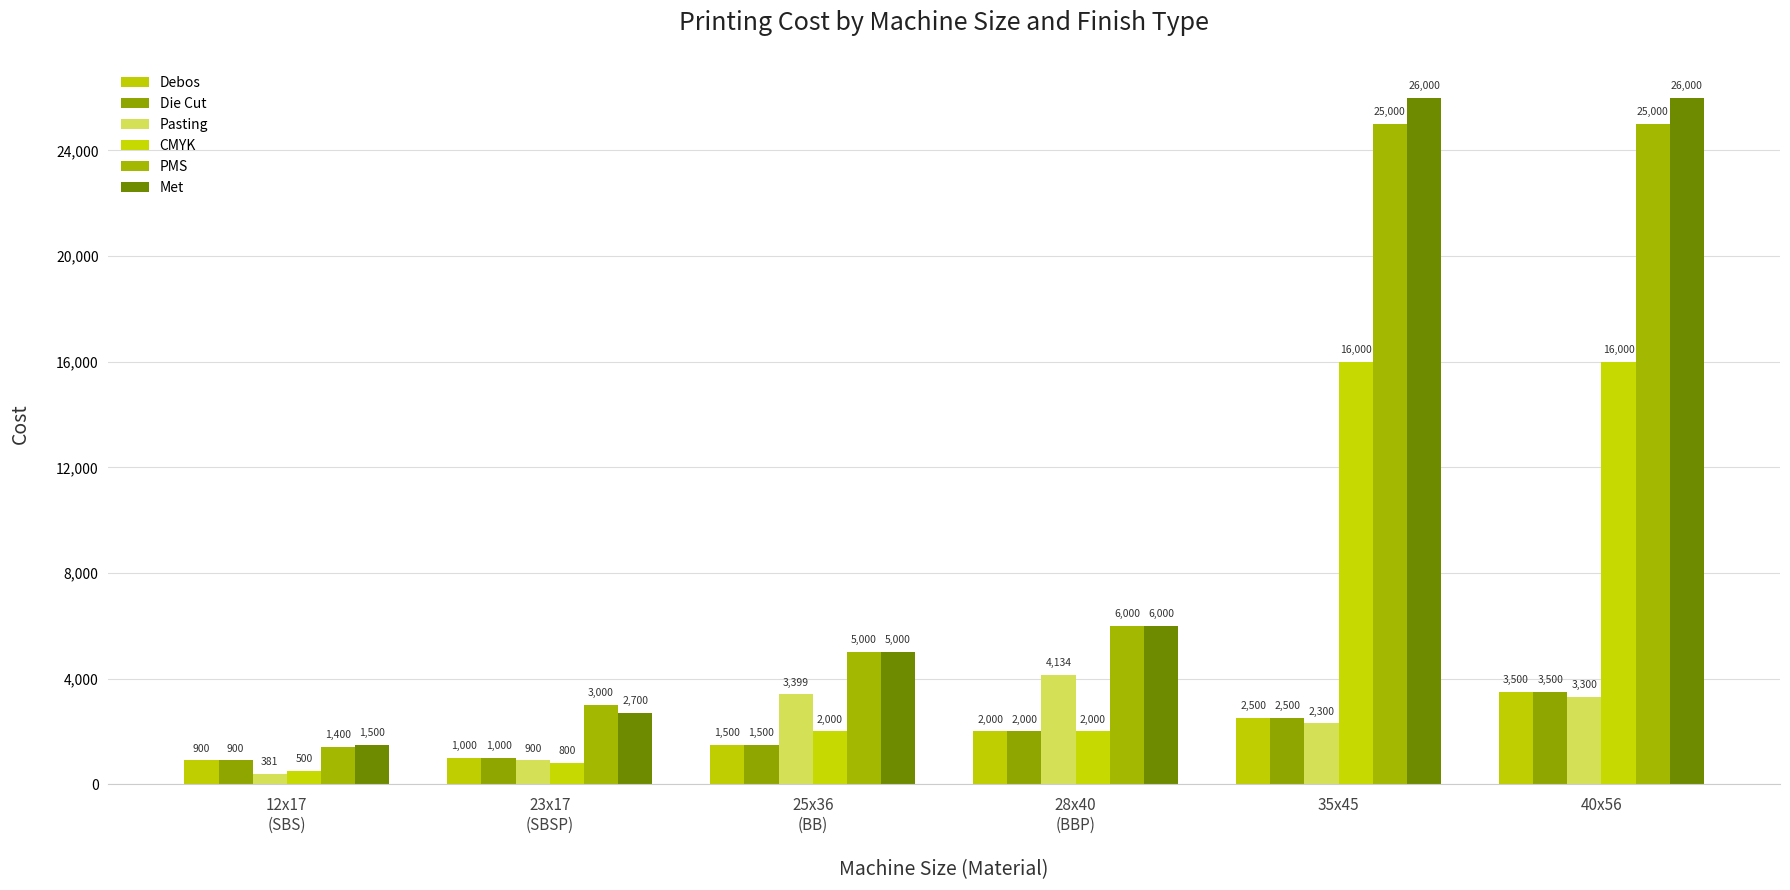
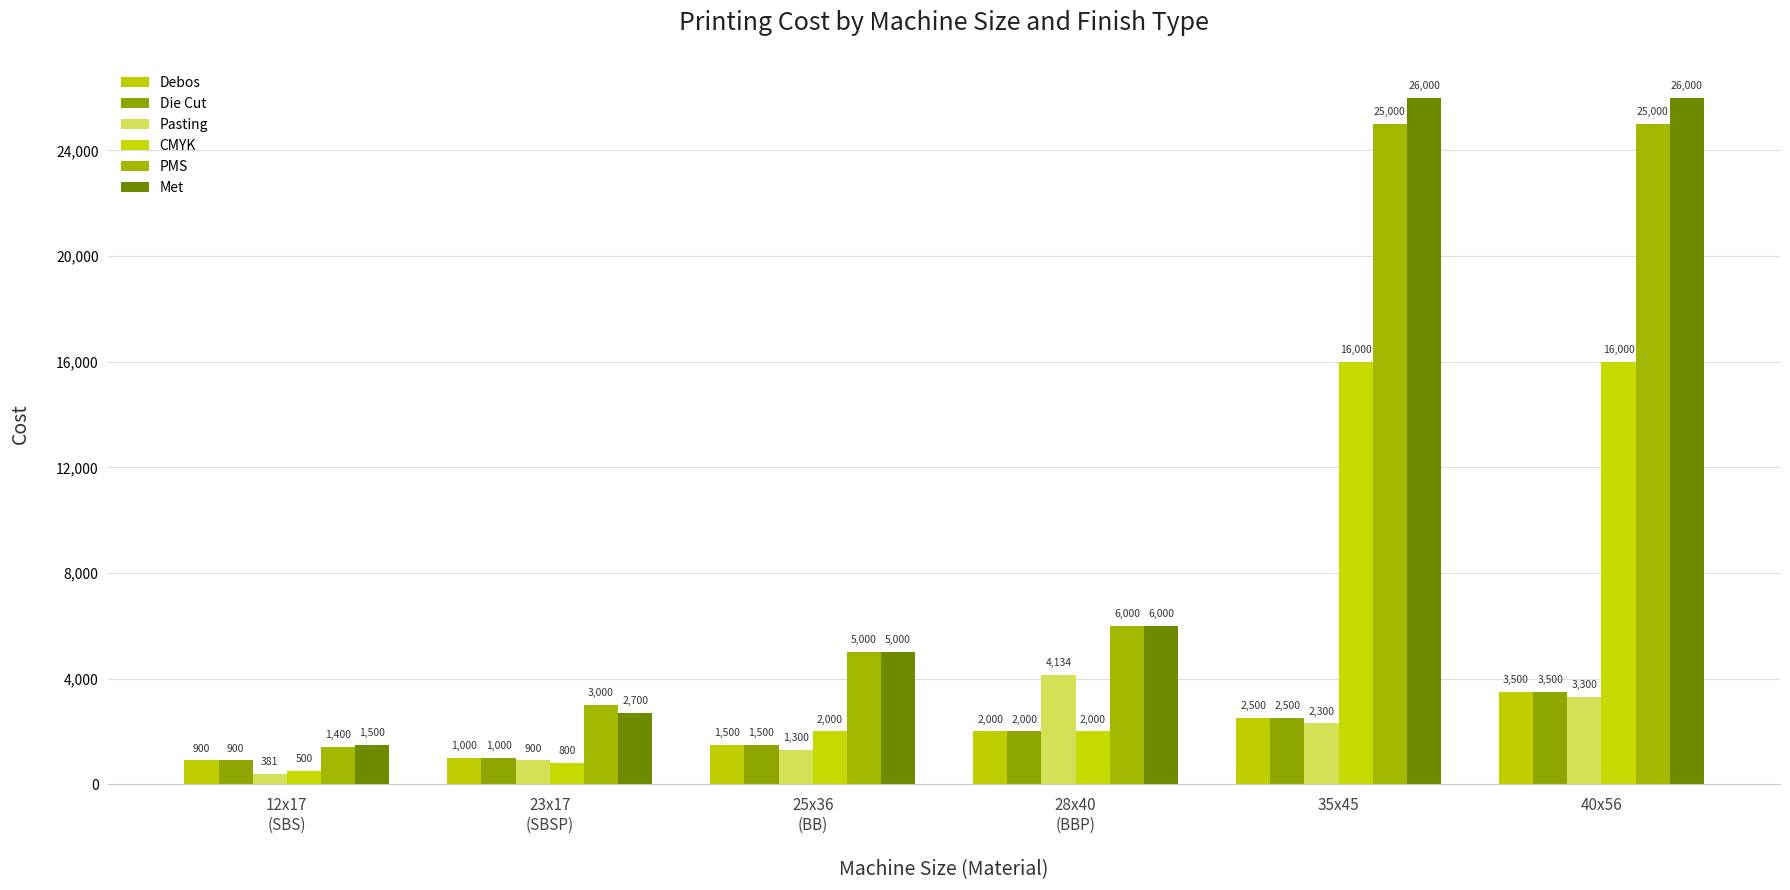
Pasting, 25x36 (BB): 3,399 -> 1,300
